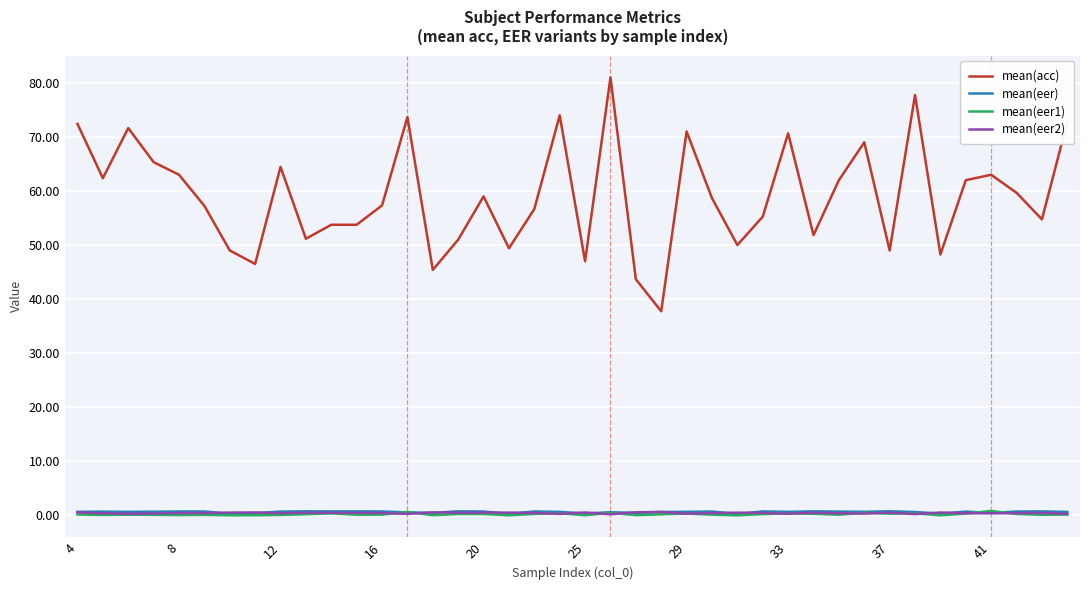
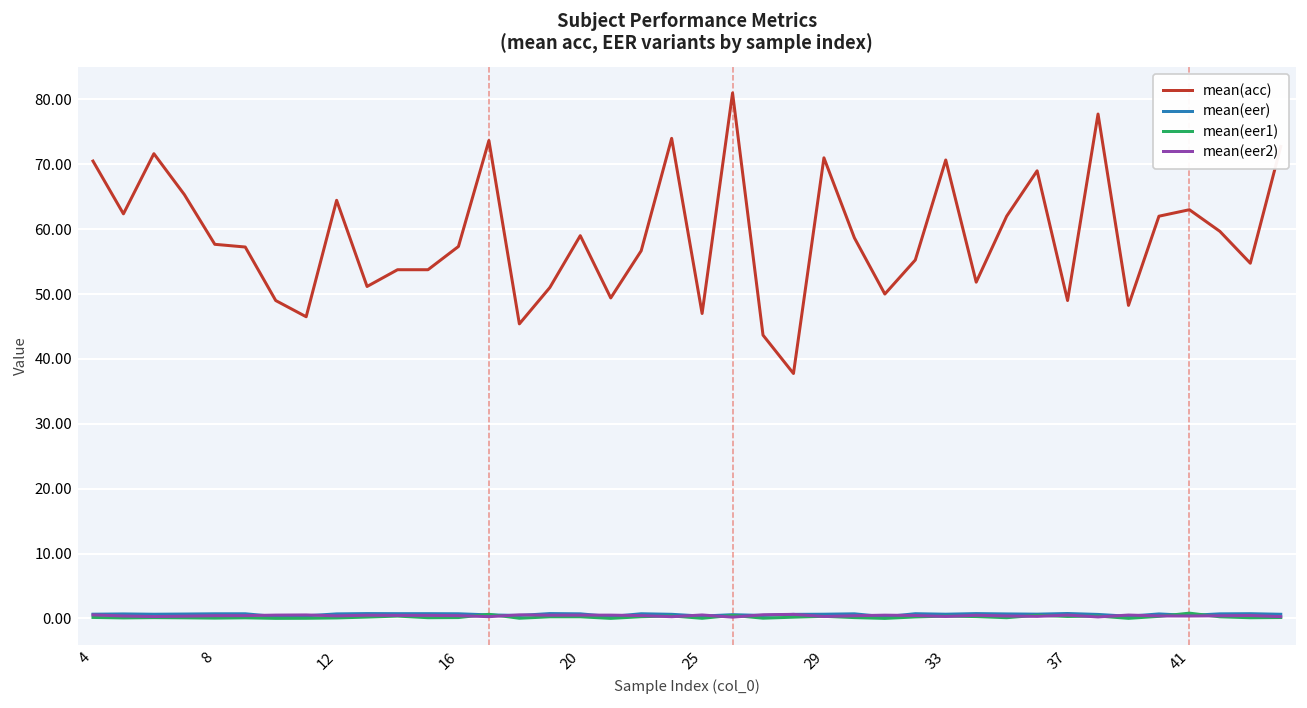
mean(acc), 4: 72 -> 71
mean(acc), 8: 63 -> 58
